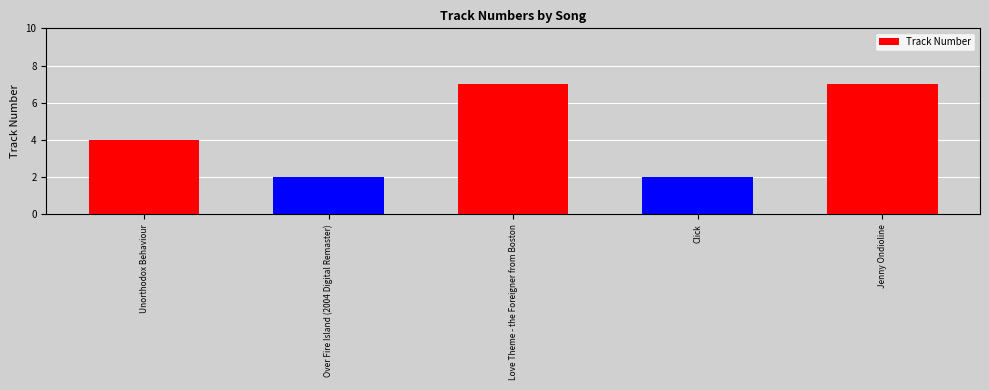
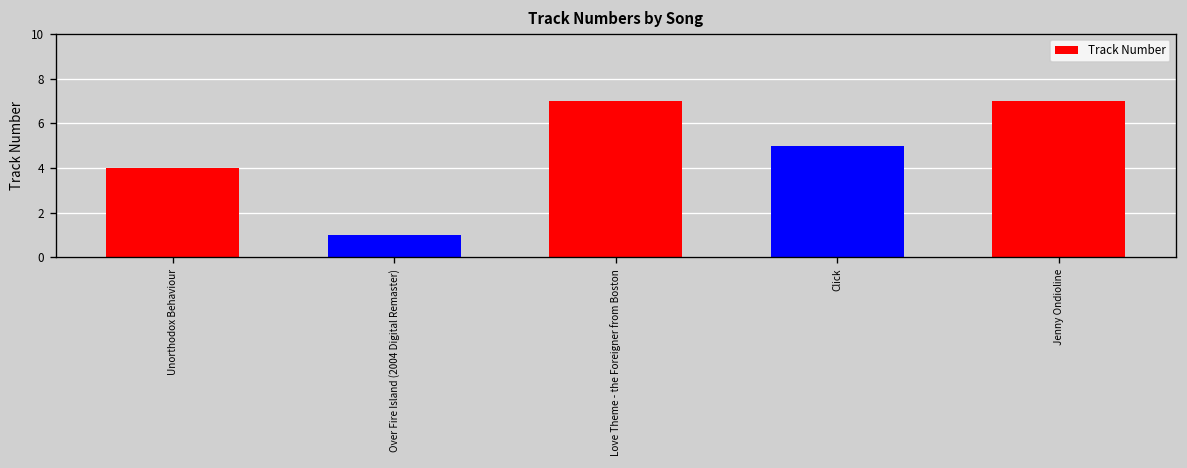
Over Fire Island (2004 Digital Remaster): 2 -> 1
Click: 2 -> 5
